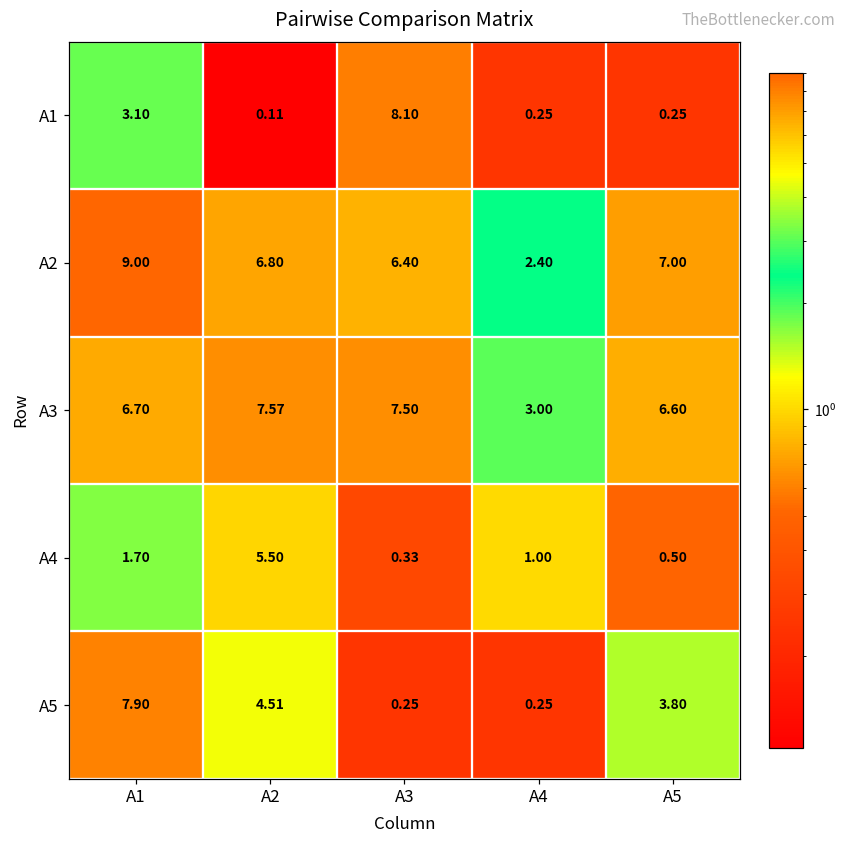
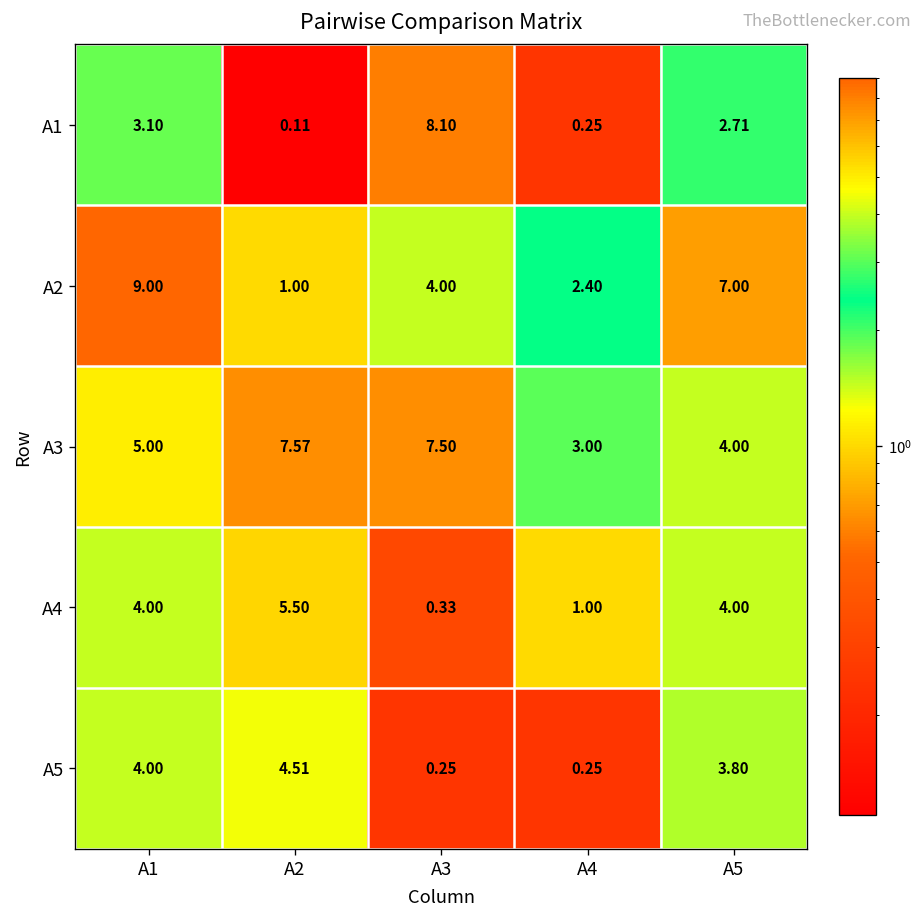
А1, А5: 0.25 -> 2.71
А2, А2: 6.80 -> 1.00
А2, А3: 6.40 -> 4.00
А3, А1: 6.70 -> 5.00
А3, А5: 6.60 -> 4.00
А4, А1: 1.70 -> 4.00
А4, А5: 0.50 -> 4.00
А5, А1: 7.90 -> 4.00
